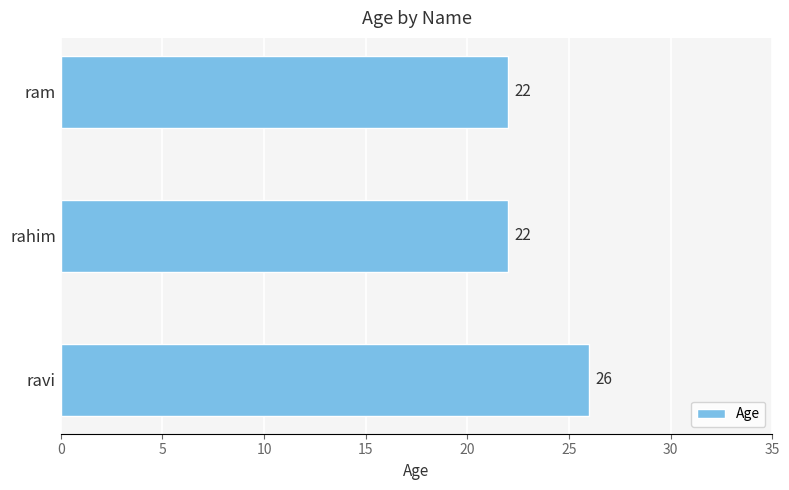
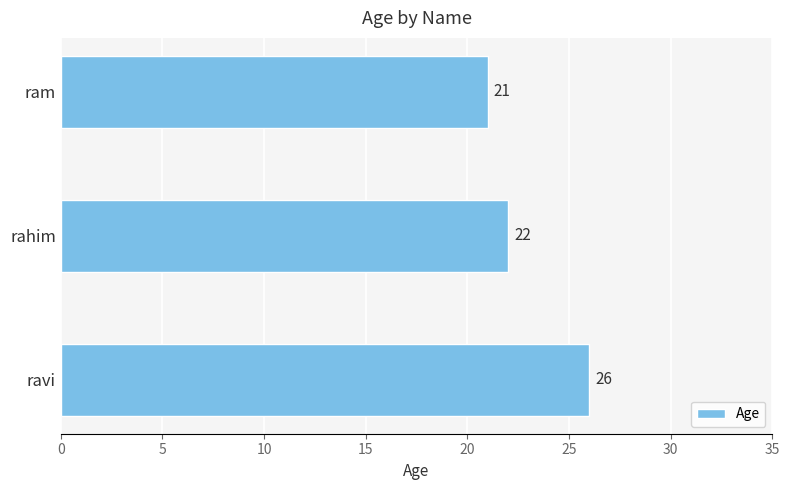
ram: 22 -> 21
